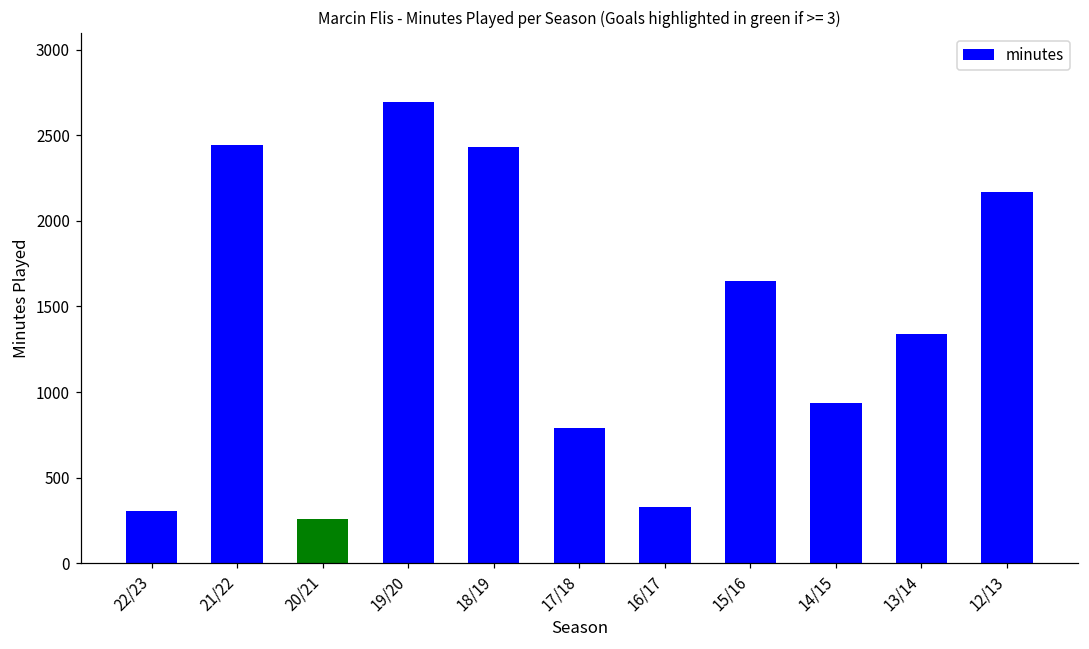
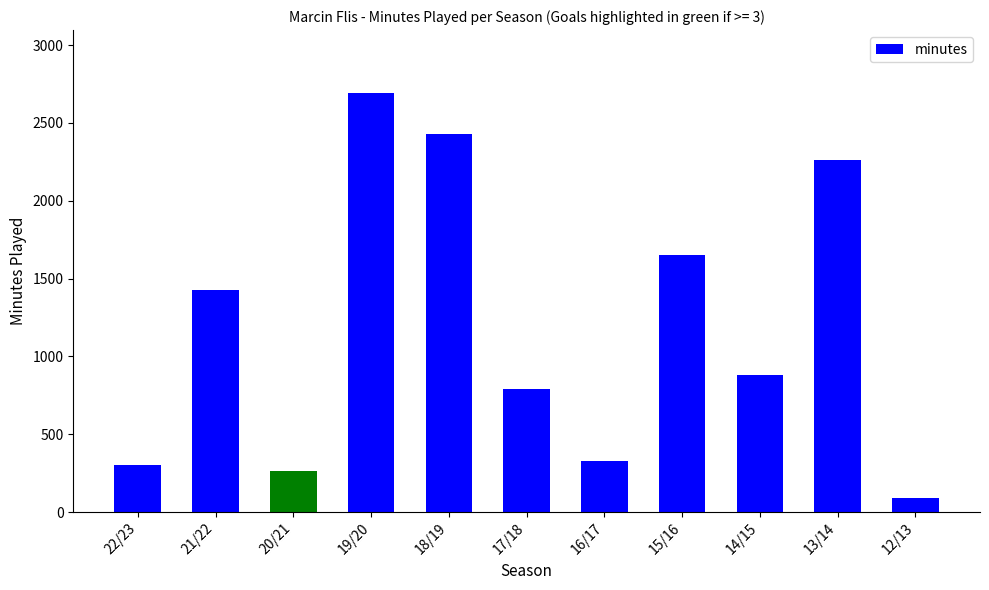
21/22: 2440 -> 1420
14/15: 940 -> 880
13/14: 1340 -> 2260
12/13: 2170 -> 90
